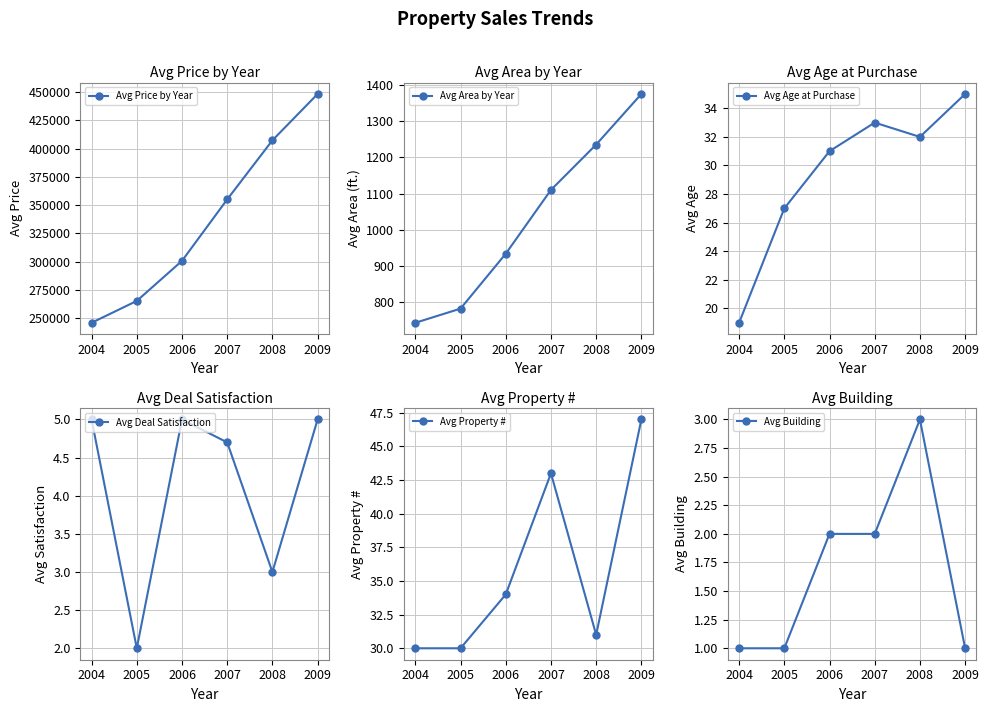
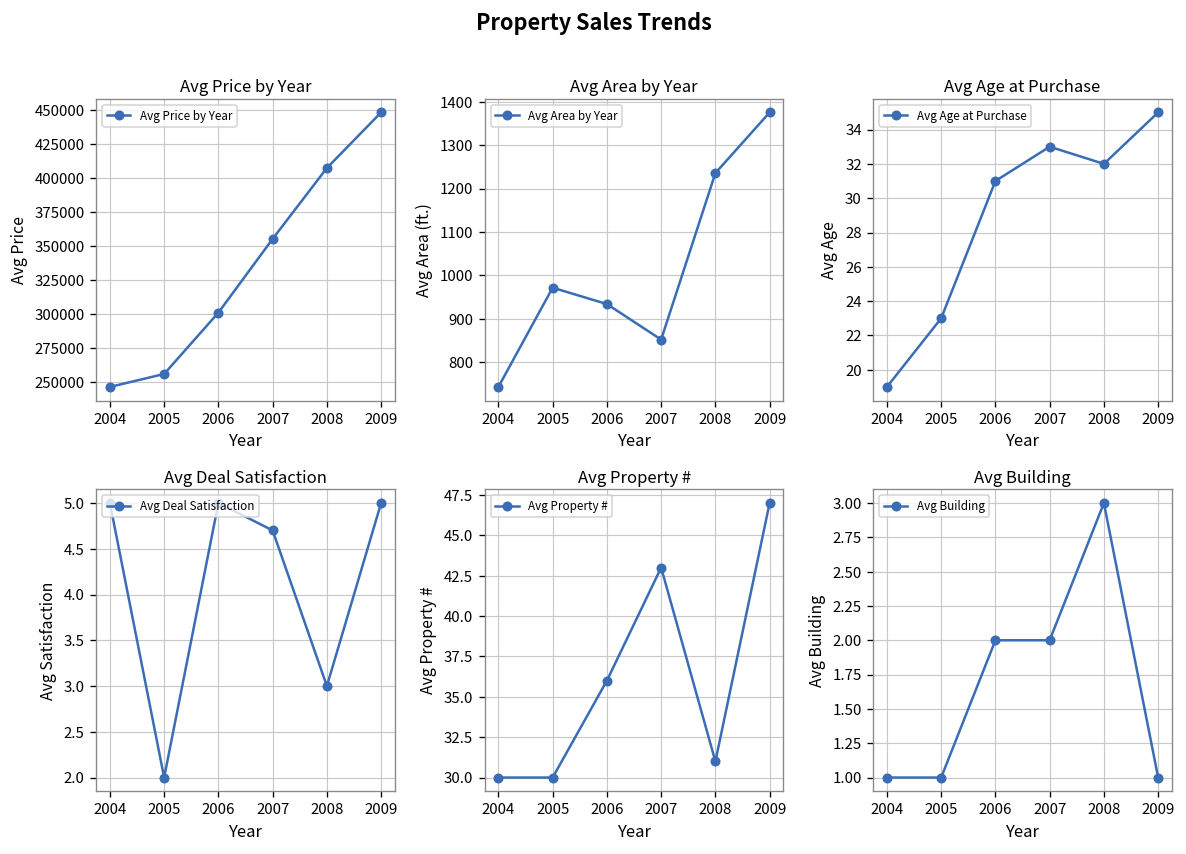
Avg Price by Year, 2005: 265000 -> 256000
Avg Area by Year, 2005: 780 -> 970
Avg Area by Year, 2007: 1110 -> 850
Avg Age at Purchase, 2005: 27 -> 23
Avg Property #, 2006: 34 -> 36
